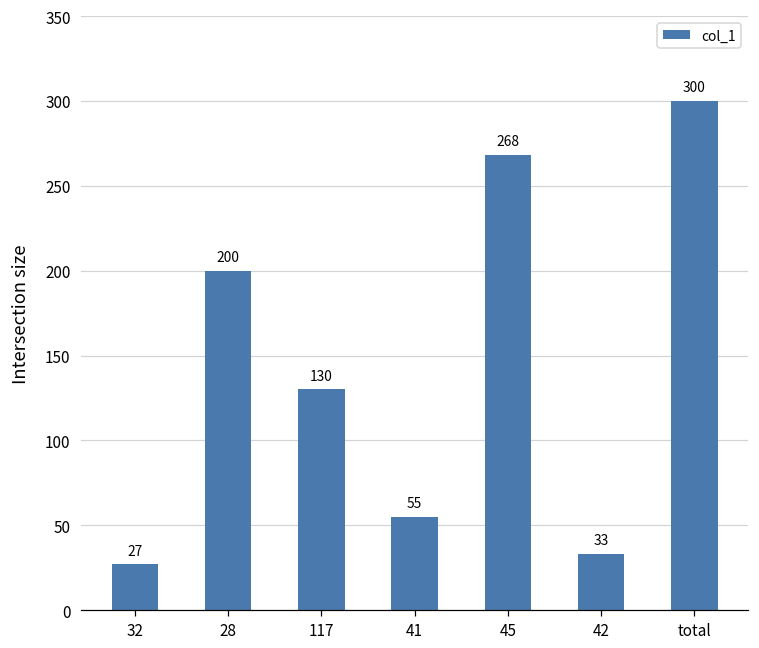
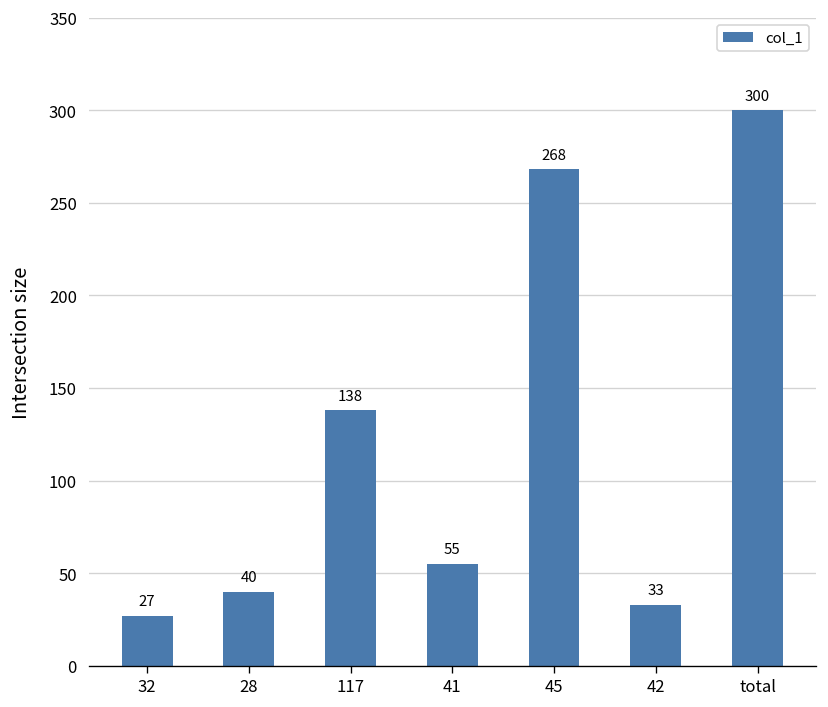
28: 200 -> 40
117: 130 -> 138
